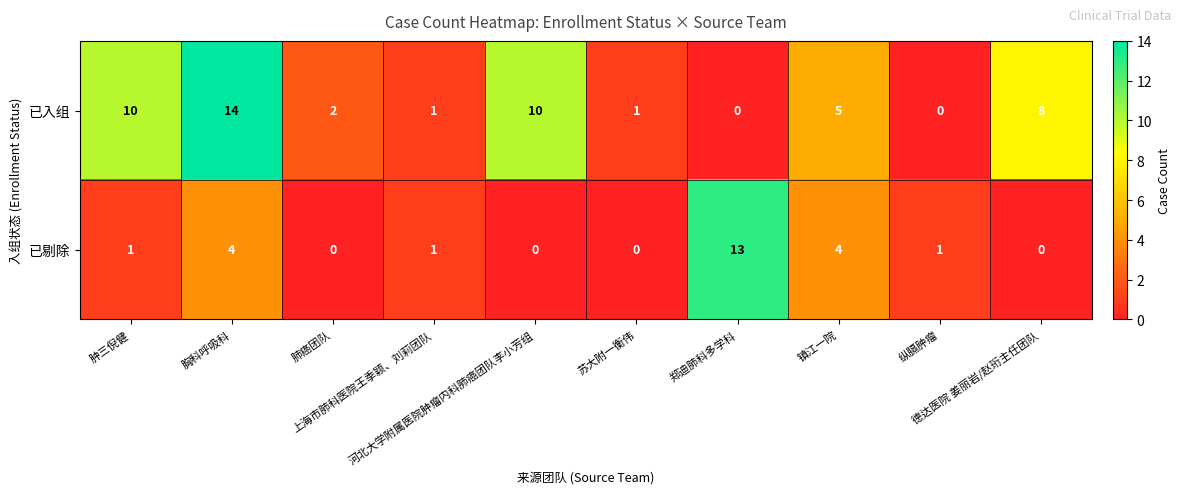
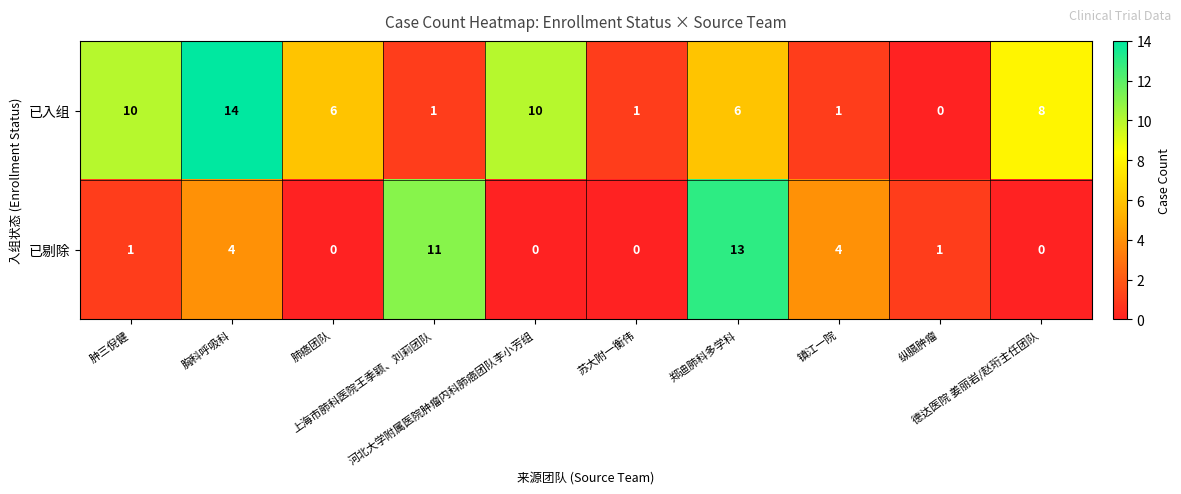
已入组, 肺癌团队: 2 -> 6
已入组, 郑迪肺科多学科: 0 -> 6
已入组, 镇江一院: 5 -> 1
已剔除, 上海市肺科医院王季颖、刘莉团队: 1 -> 11
